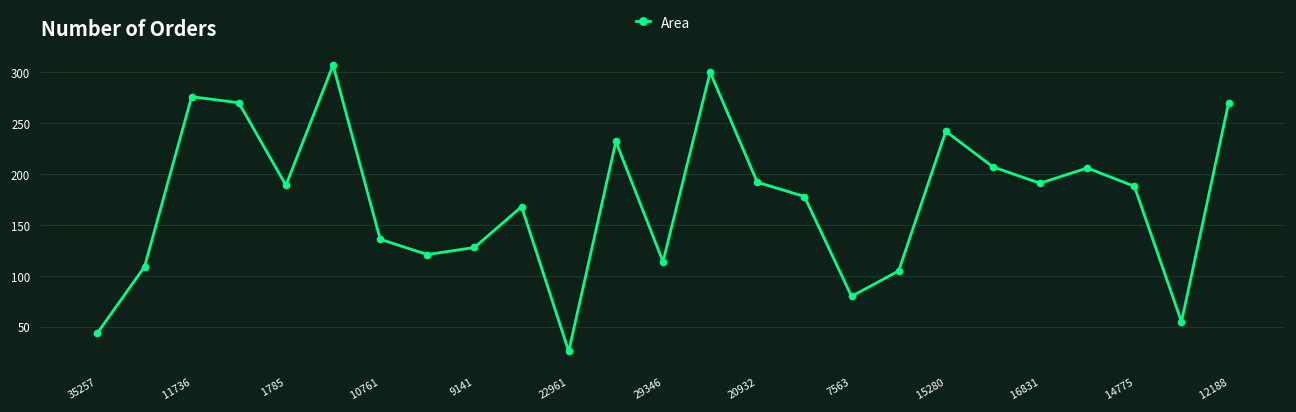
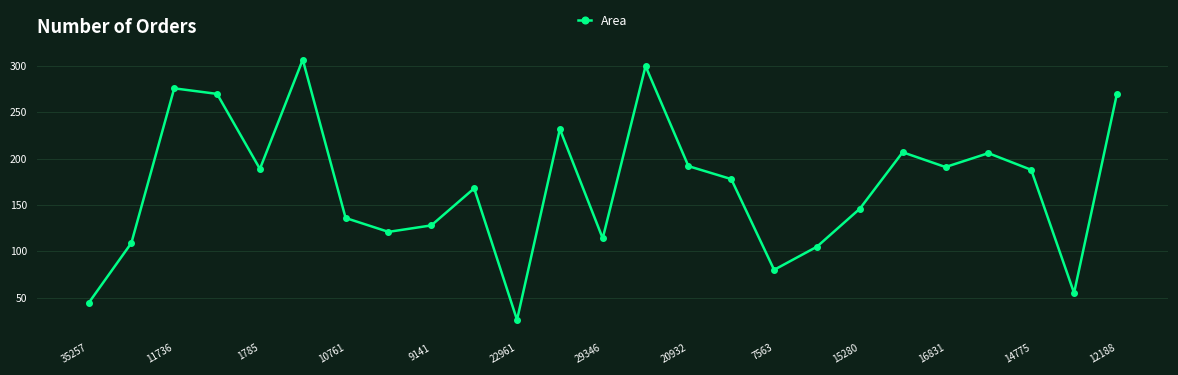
15280: 240 -> 150
